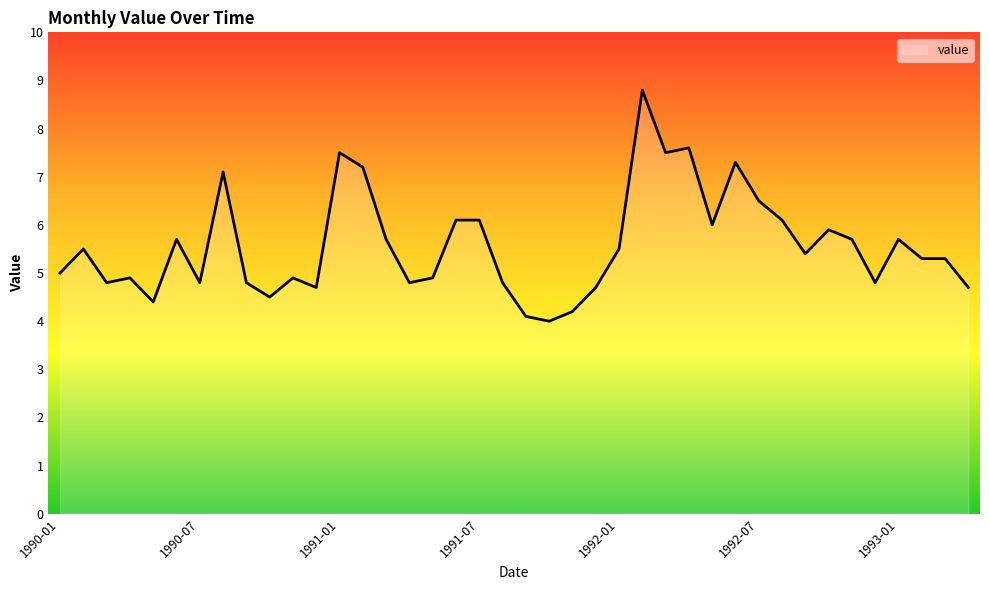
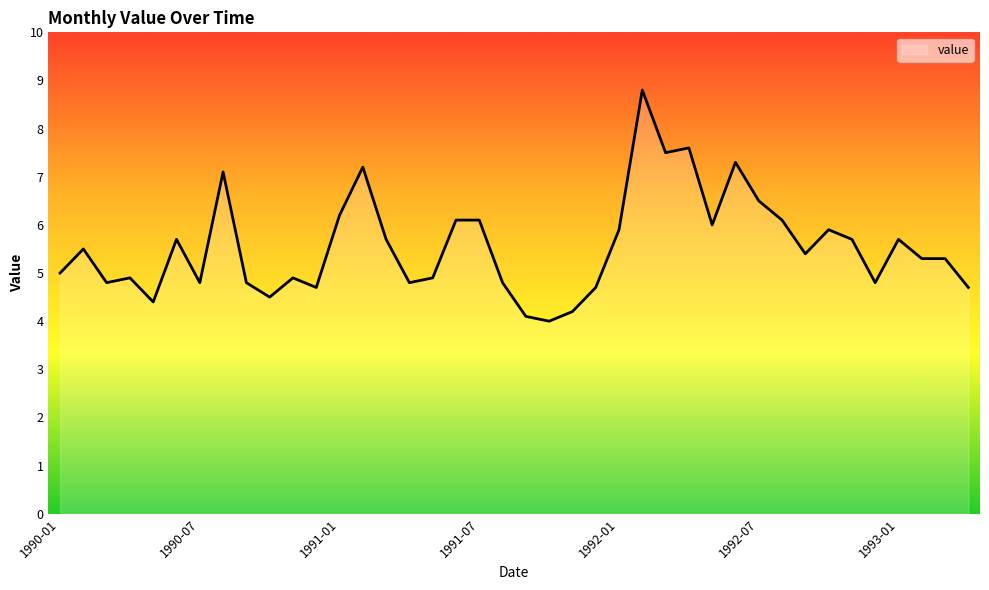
1991-01: 7.5 -> 6.2
1992-01: 5.5 -> 5.9
